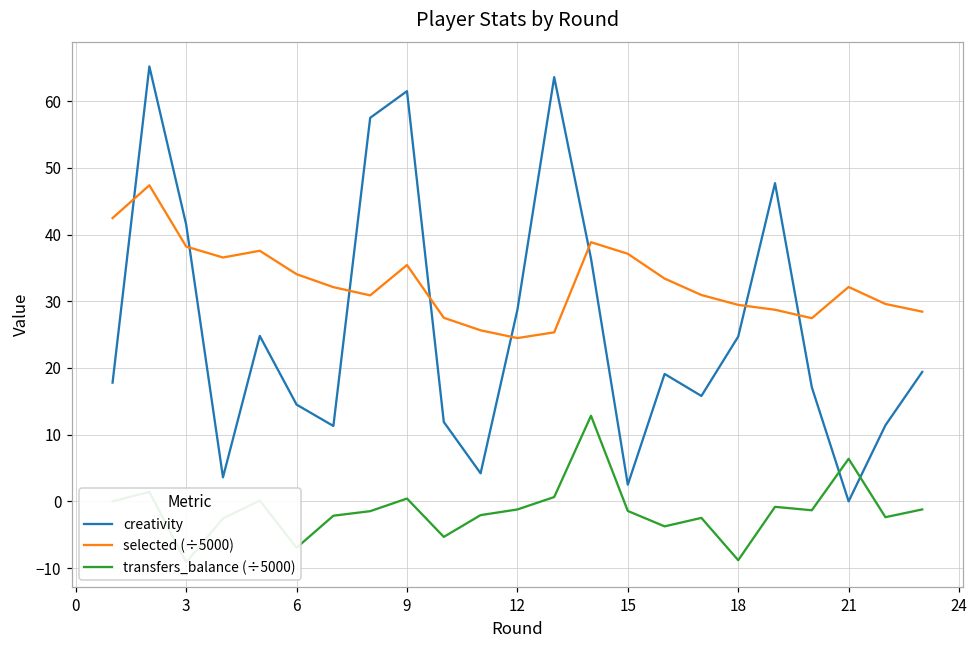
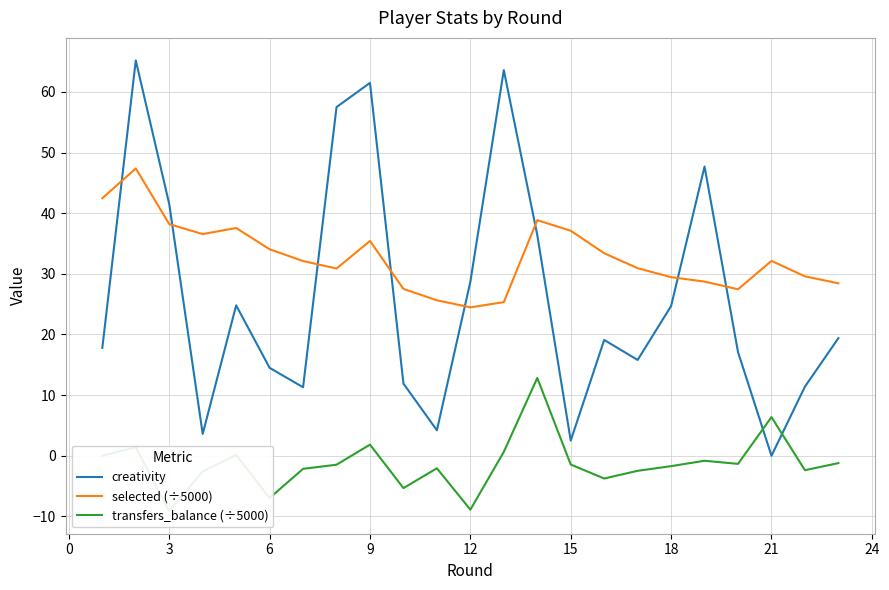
transfers_balance (÷5000), 9: 0 -> 2
transfers_balance (÷5000), 12: -1 -> -9
transfers_balance (÷5000), 18: -9 -> -2
